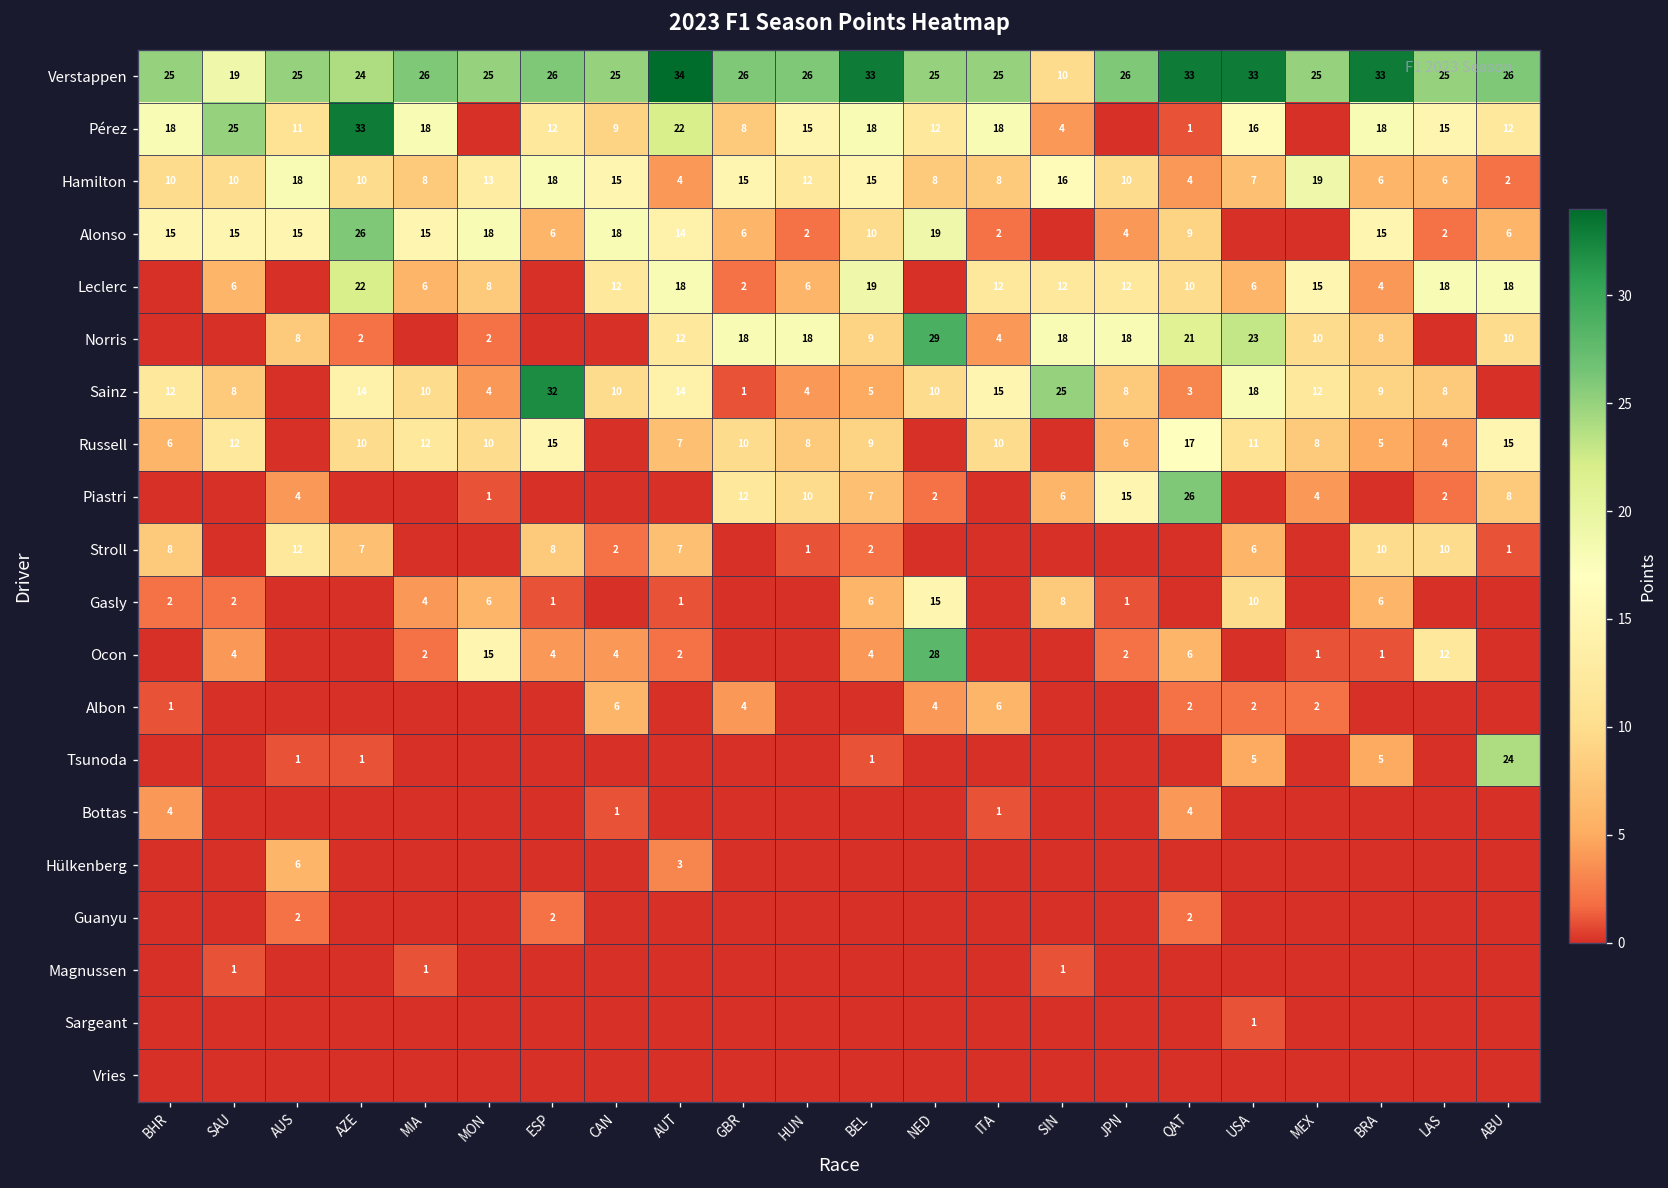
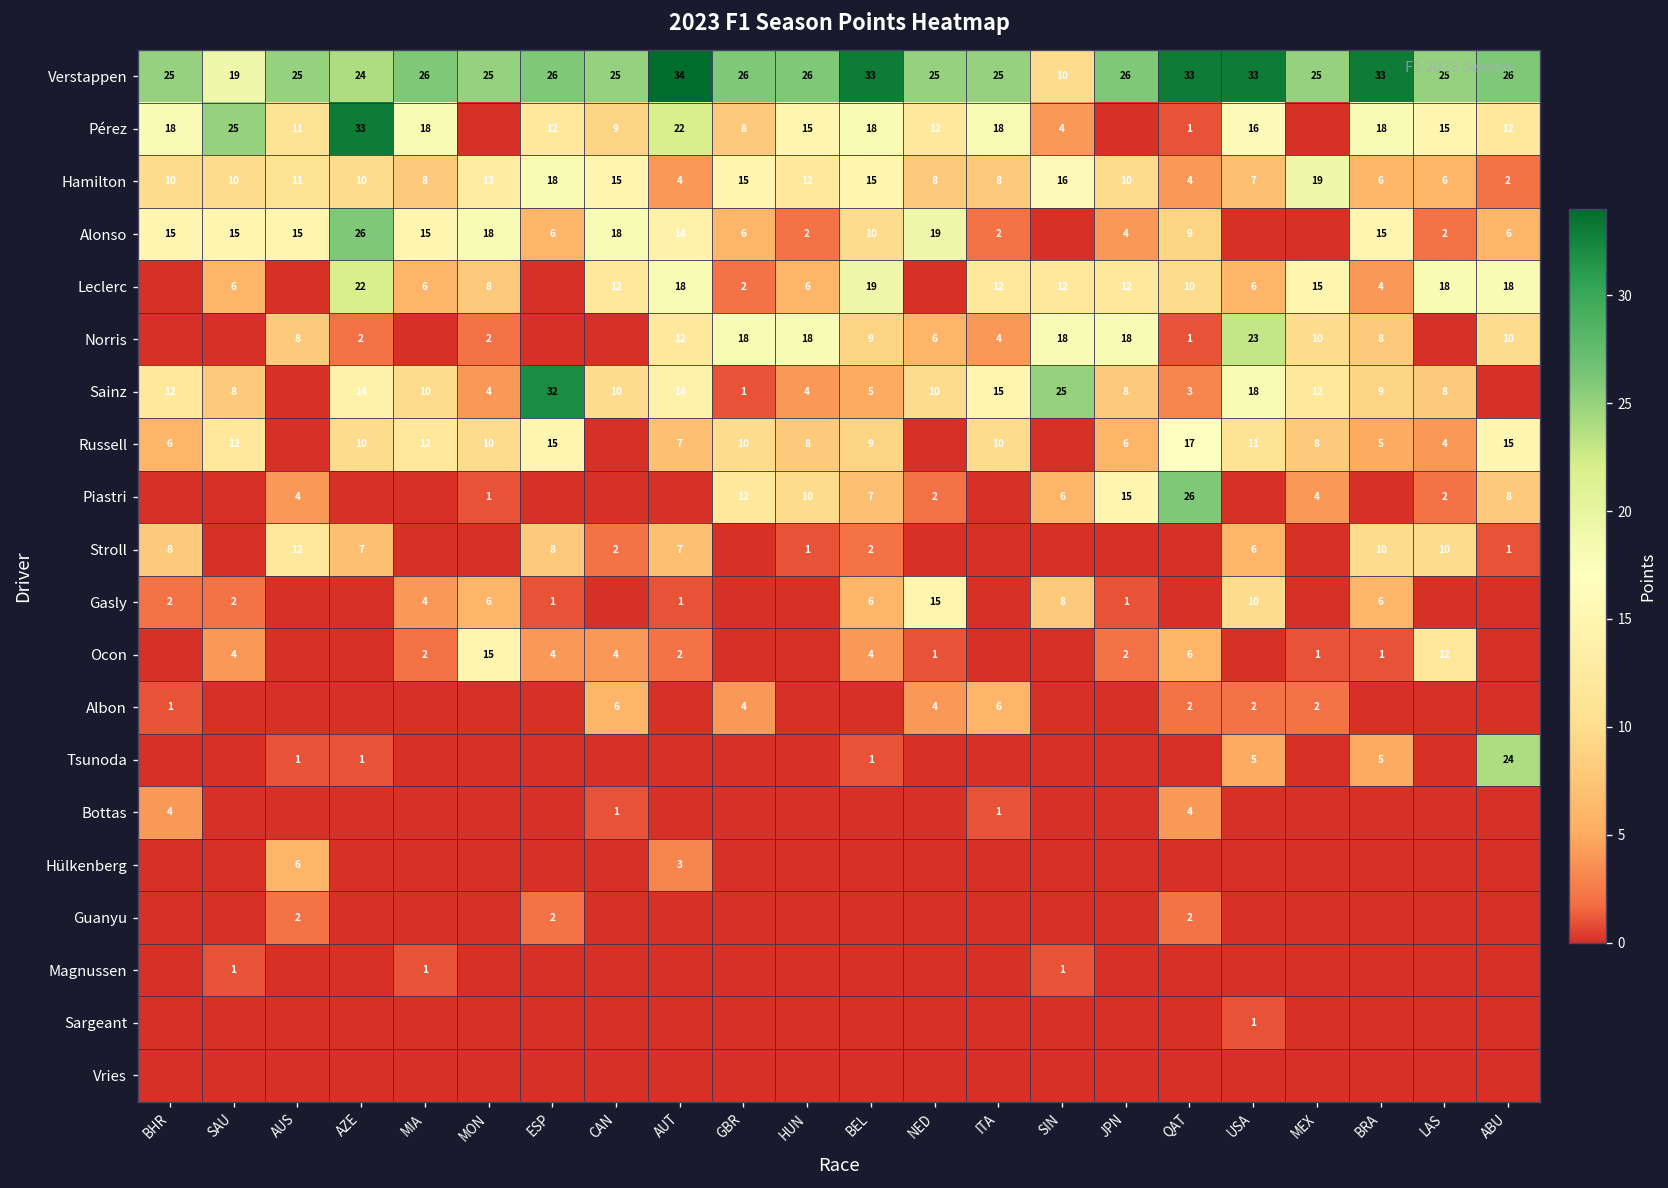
Hamilton, AUS: 18 -> 11
Norris, NED: 29 -> 6
Norris, QAT: 21 -> 1
Ocon, NED: 28 -> 1
